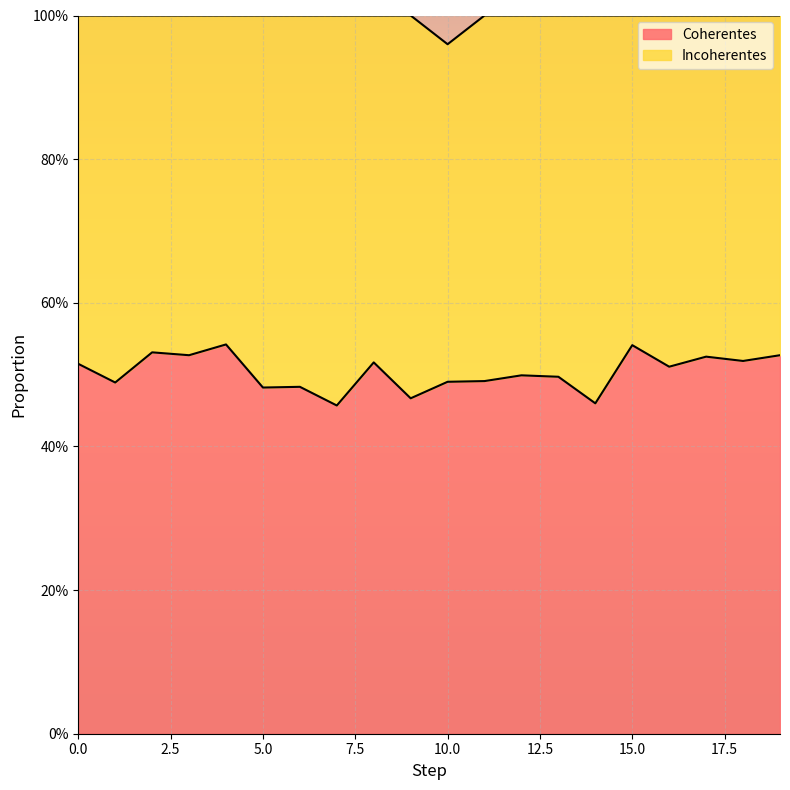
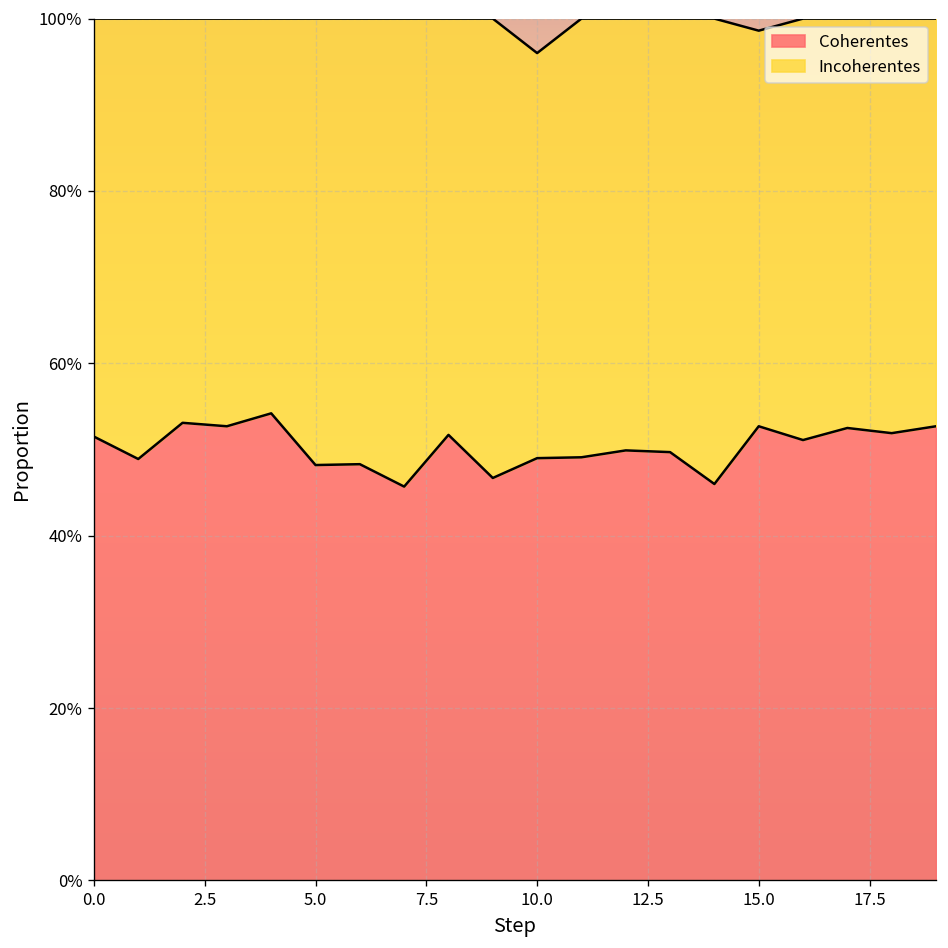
Coherentes, 15.0: 54% -> 53%
